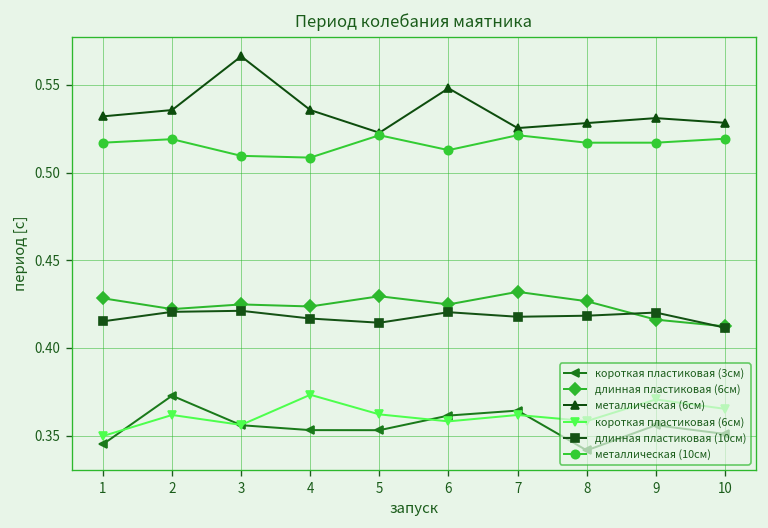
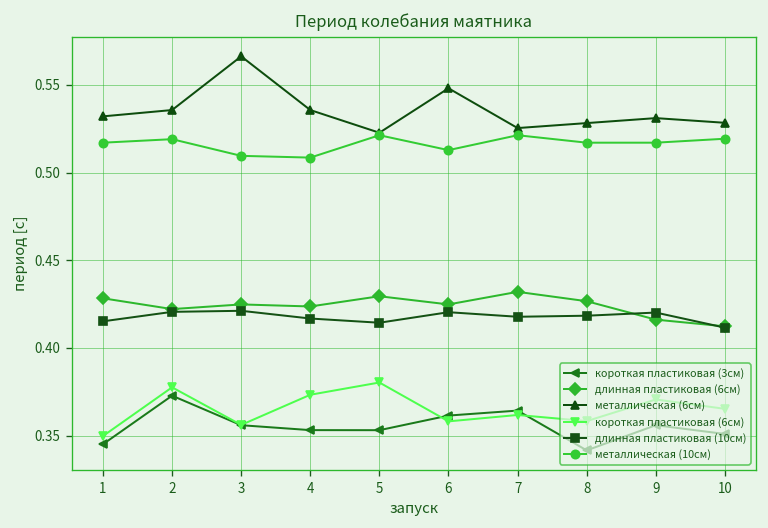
короткая пластиковая (6см), 2: 0.362 -> 0.378
короткая пластиковая (6см), 5: 0.362 -> 0.380
